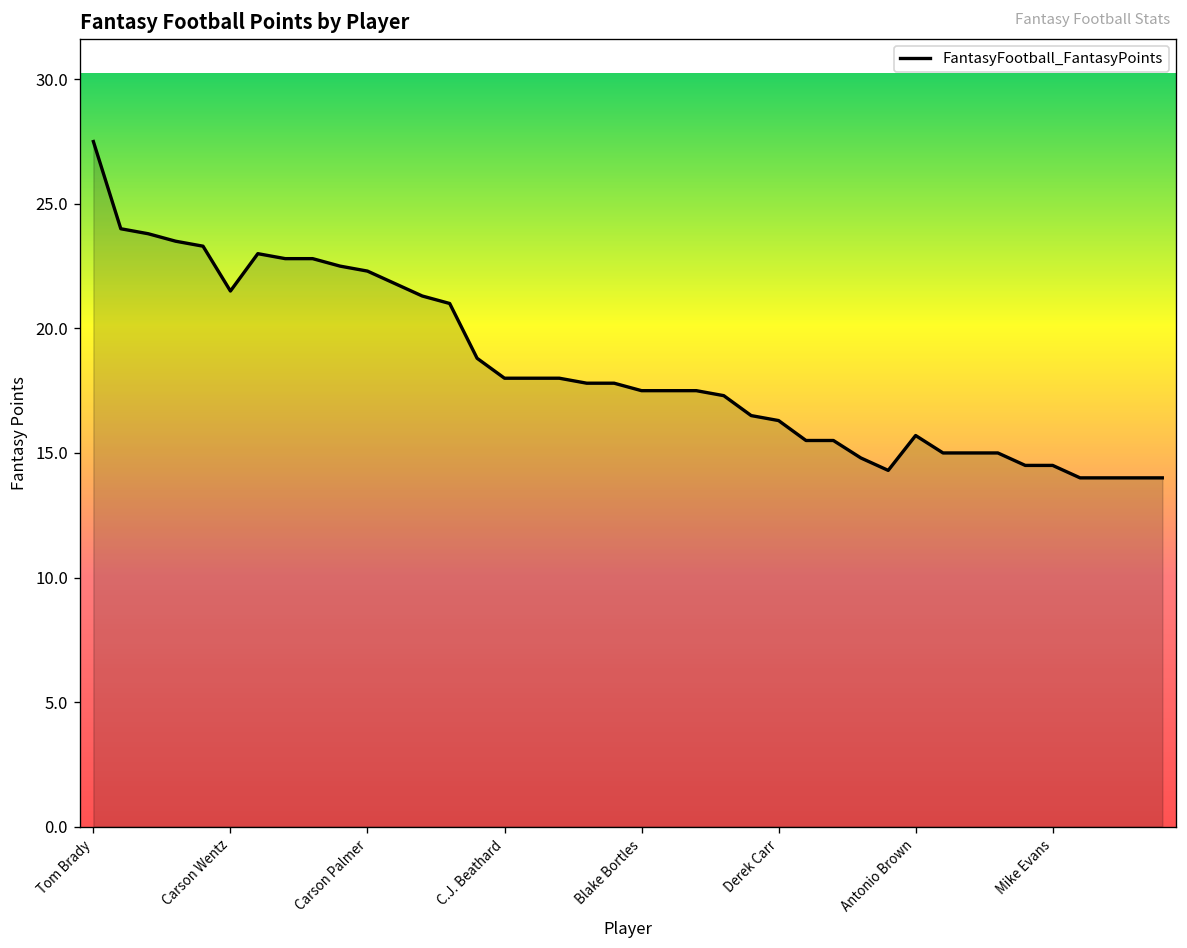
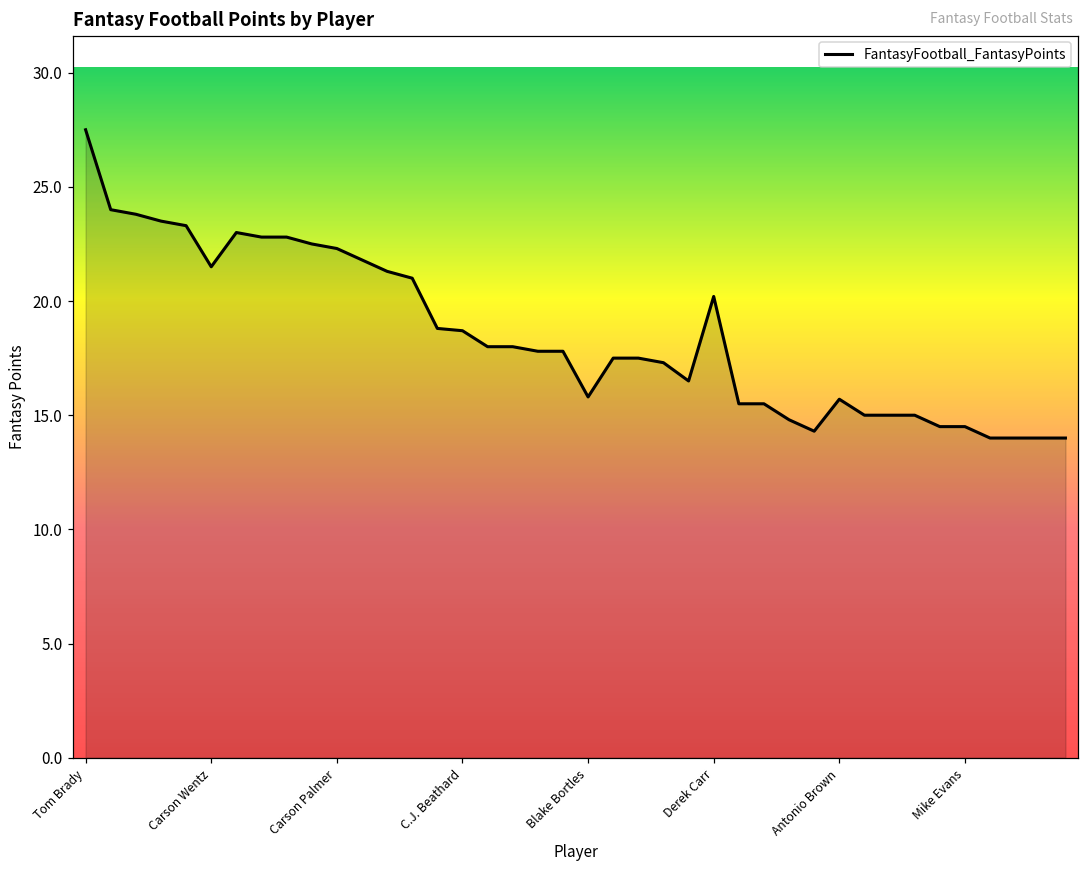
C.J. Beathard: 18.0 -> 18.7
Blake Bortles: 17.5 -> 15.8
Derek Carr: 16.3 -> 20.2
